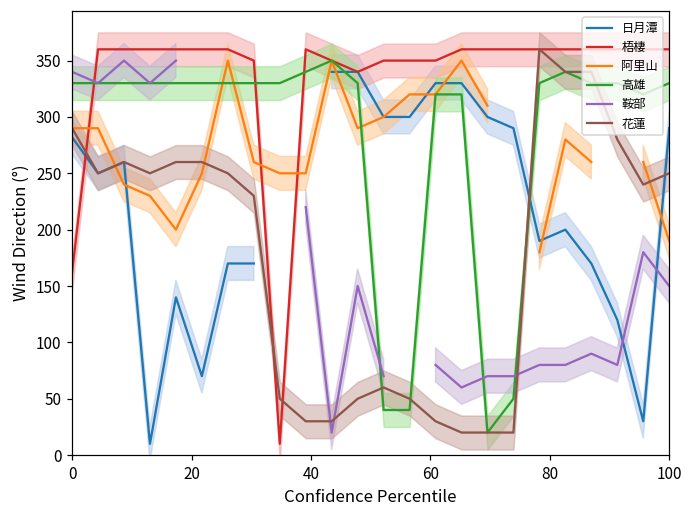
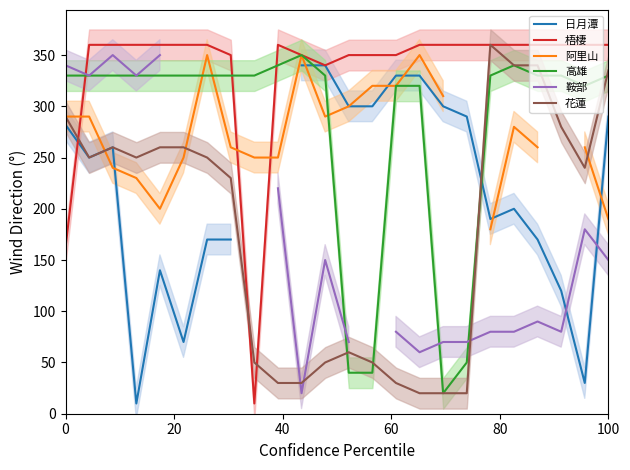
花蓮, 100: 250 -> 335
